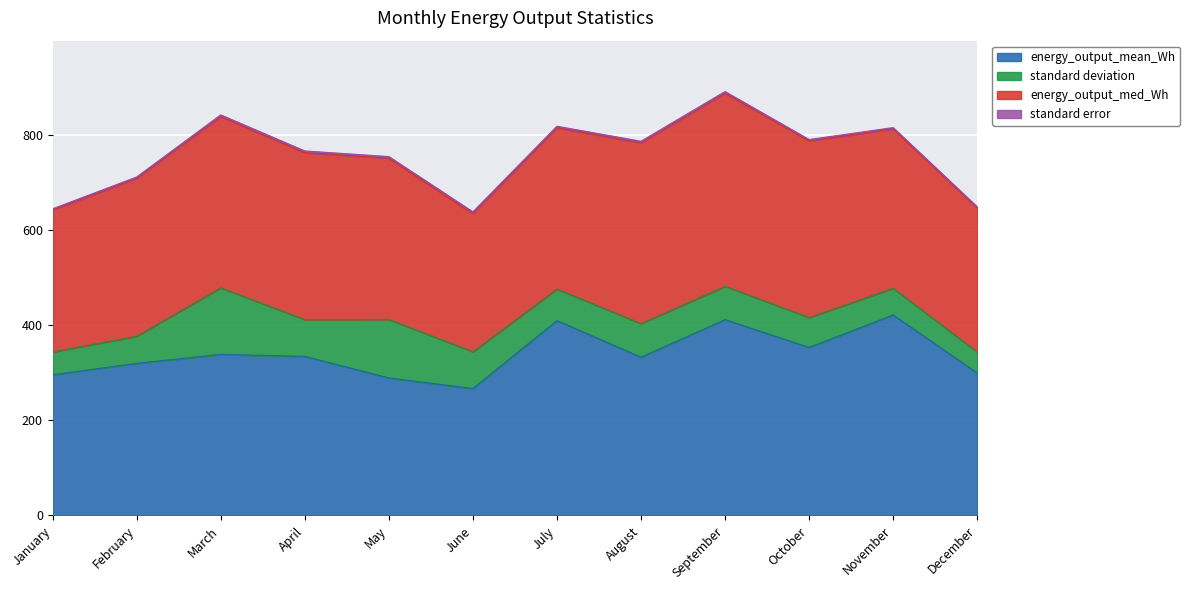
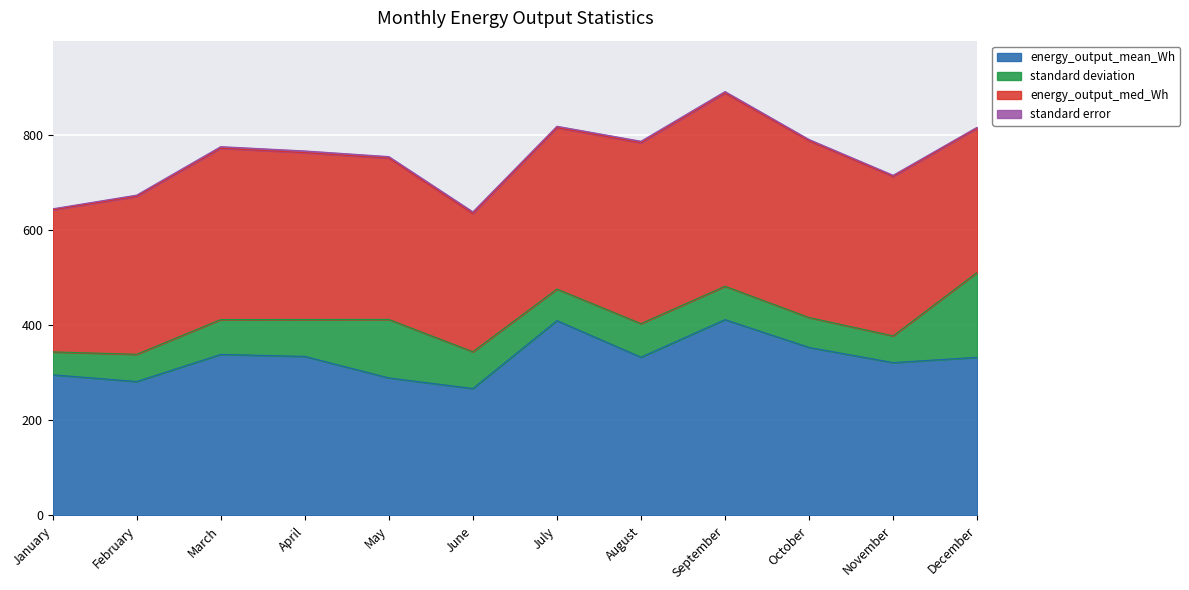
energy_output_mean_Wh, February: 320 -> 280
standard deviation, March: 140 -> 70
energy_output_mean_Wh, November: 420 -> 320
energy_output_mean_Wh, December: 300 -> 330
standard deviation, December: 40 -> 180
